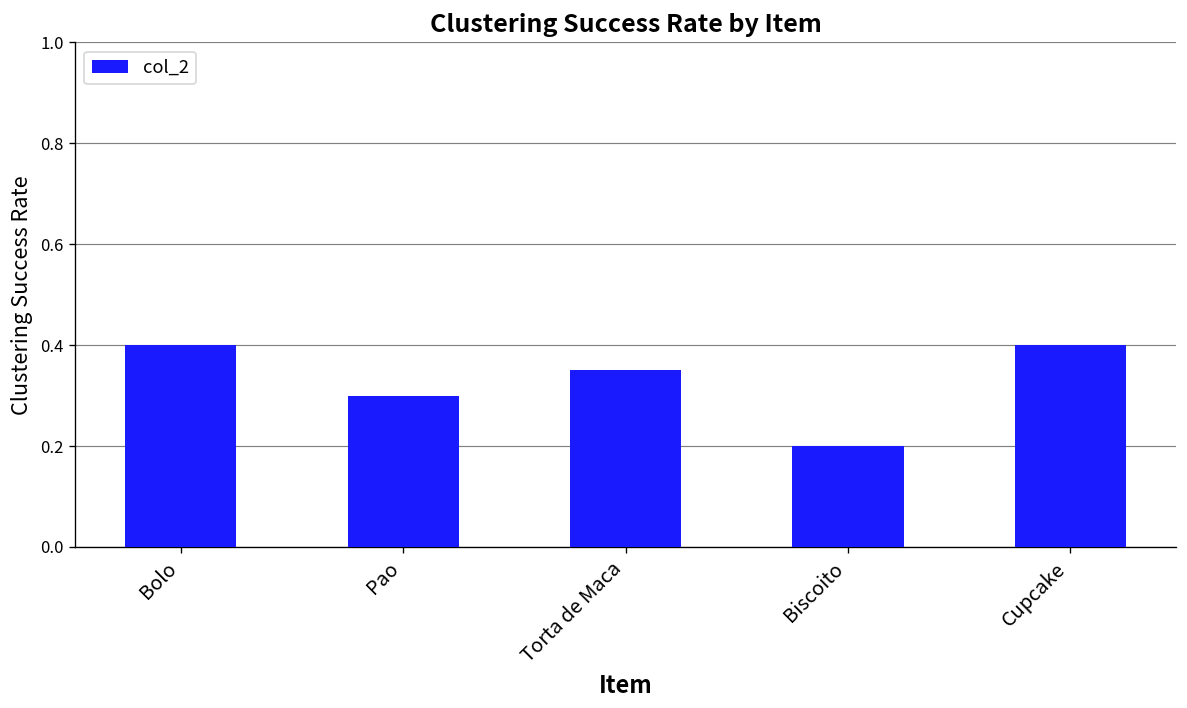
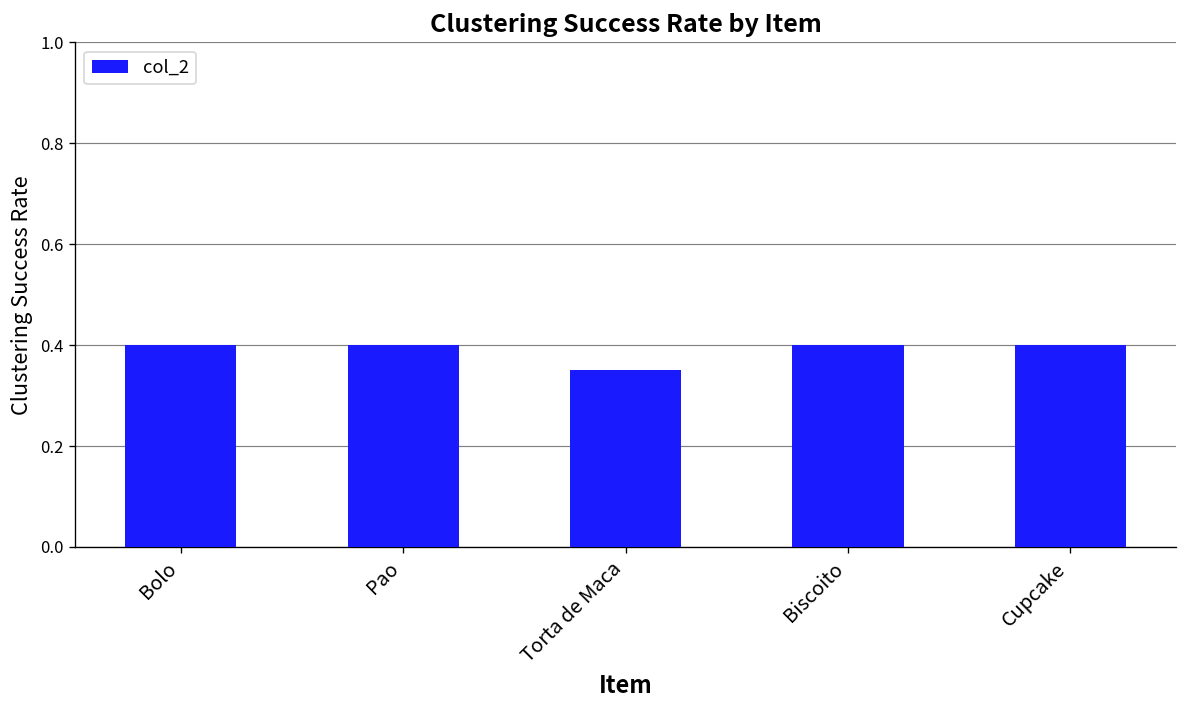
Pao: 0.3 -> 0.4
Biscoito: 0.2 -> 0.4
